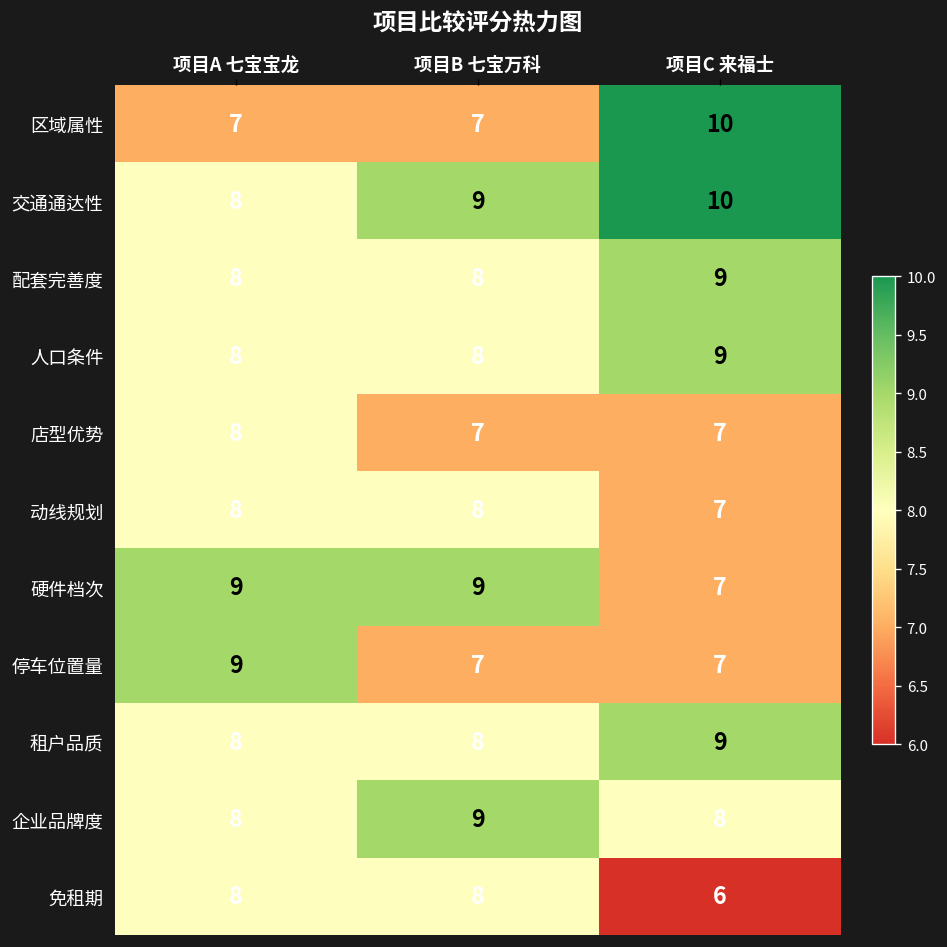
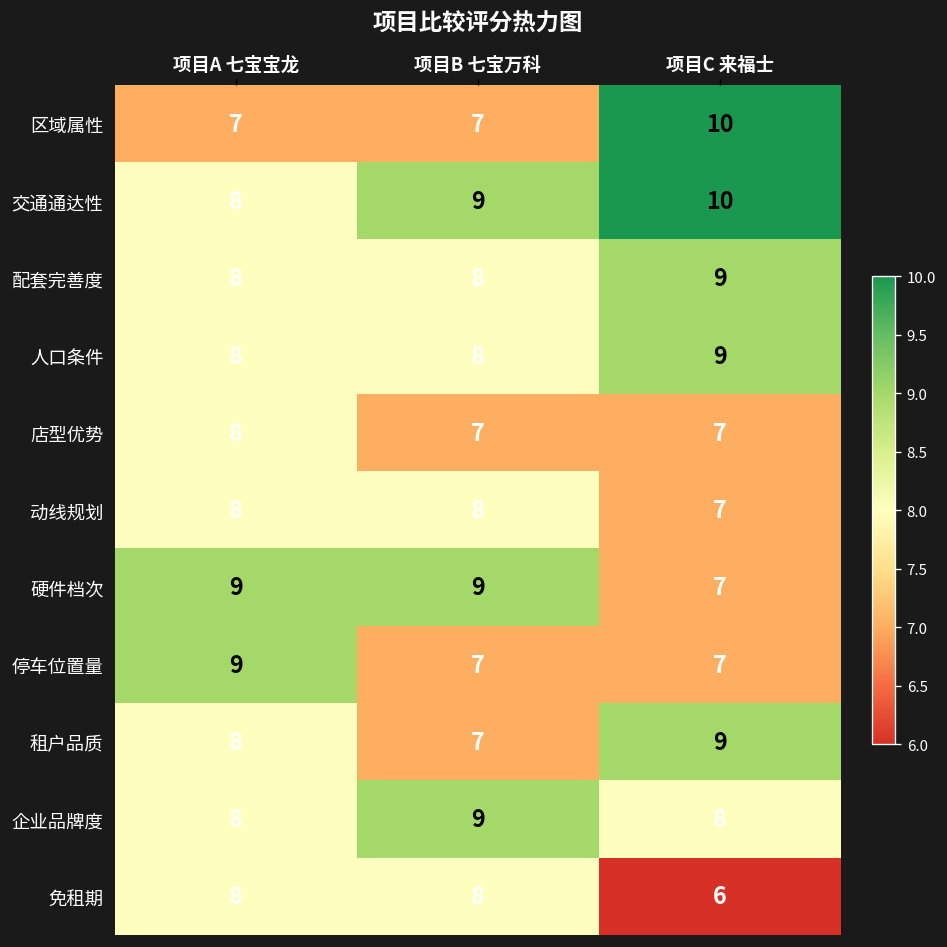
租户品质, 项目B 七宝万科: 8 -> 7
